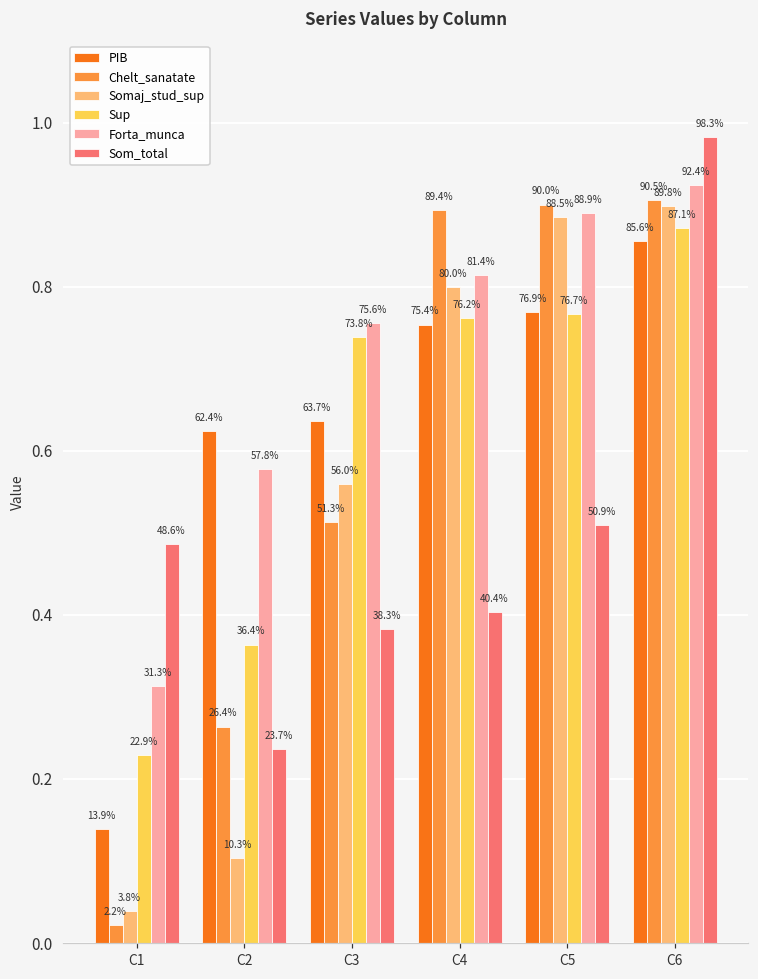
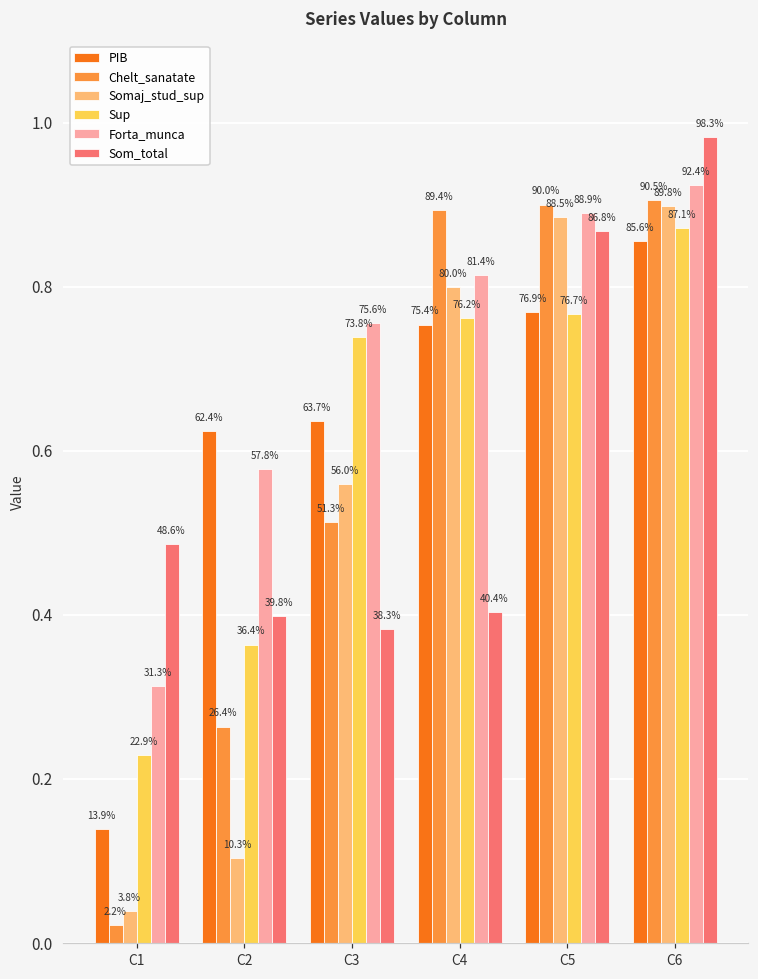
Som_total, C2: 23.7% -> 39.8%
Som_total, C5: 50.9% -> 86.8%
